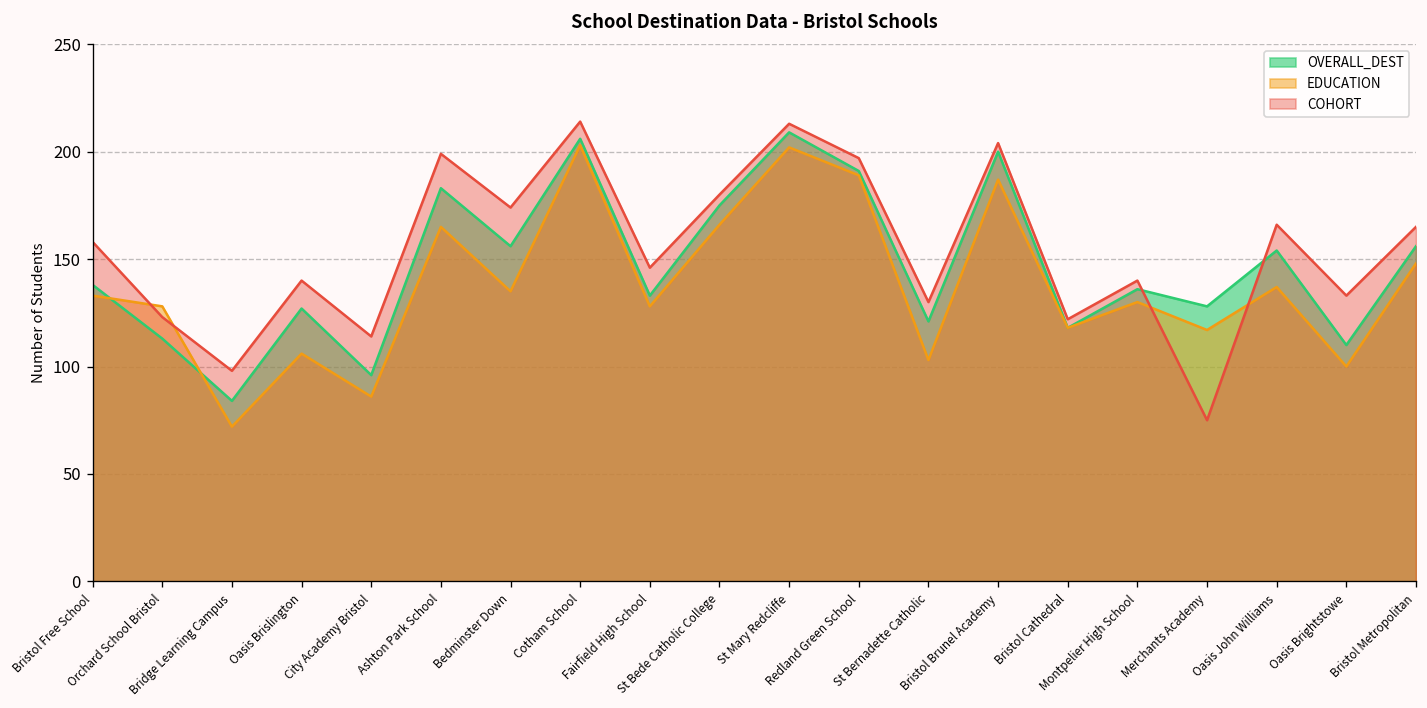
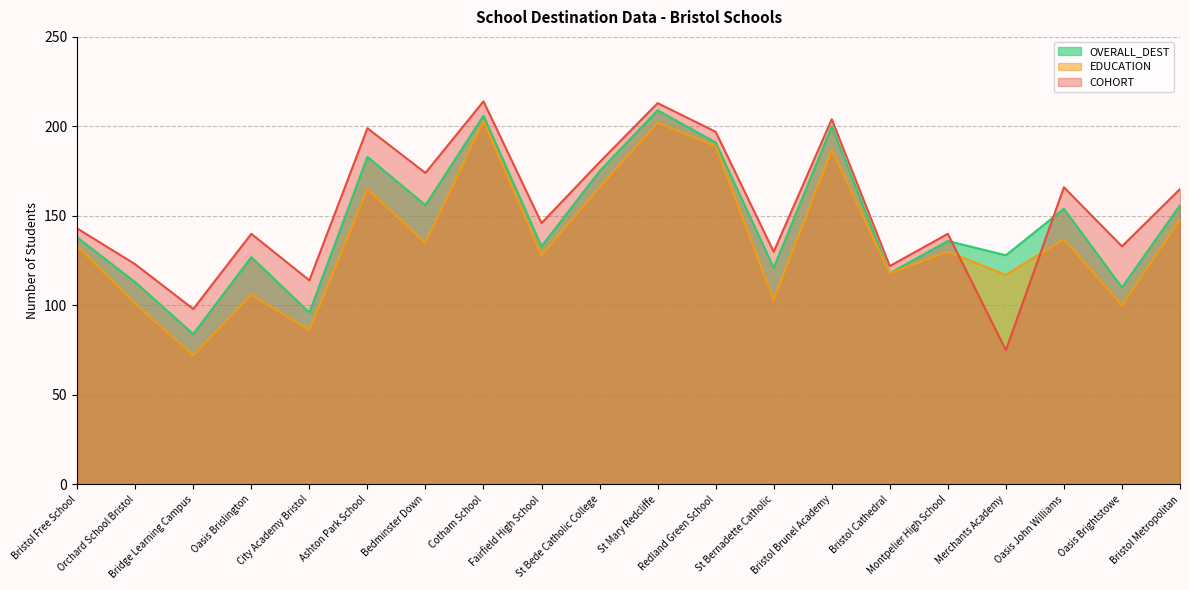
COHORT, Bristol Free School: 158 -> 143
EDUCATION, Orchard School Bristol: 128 -> 101
